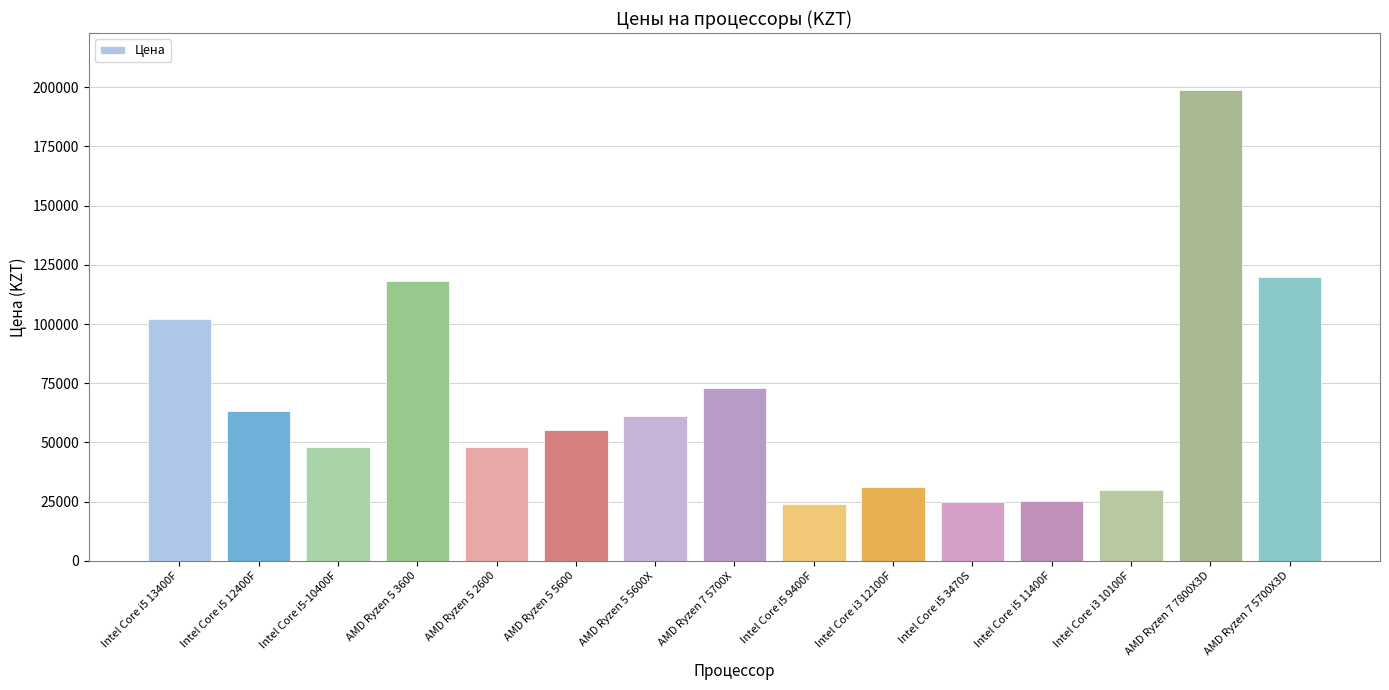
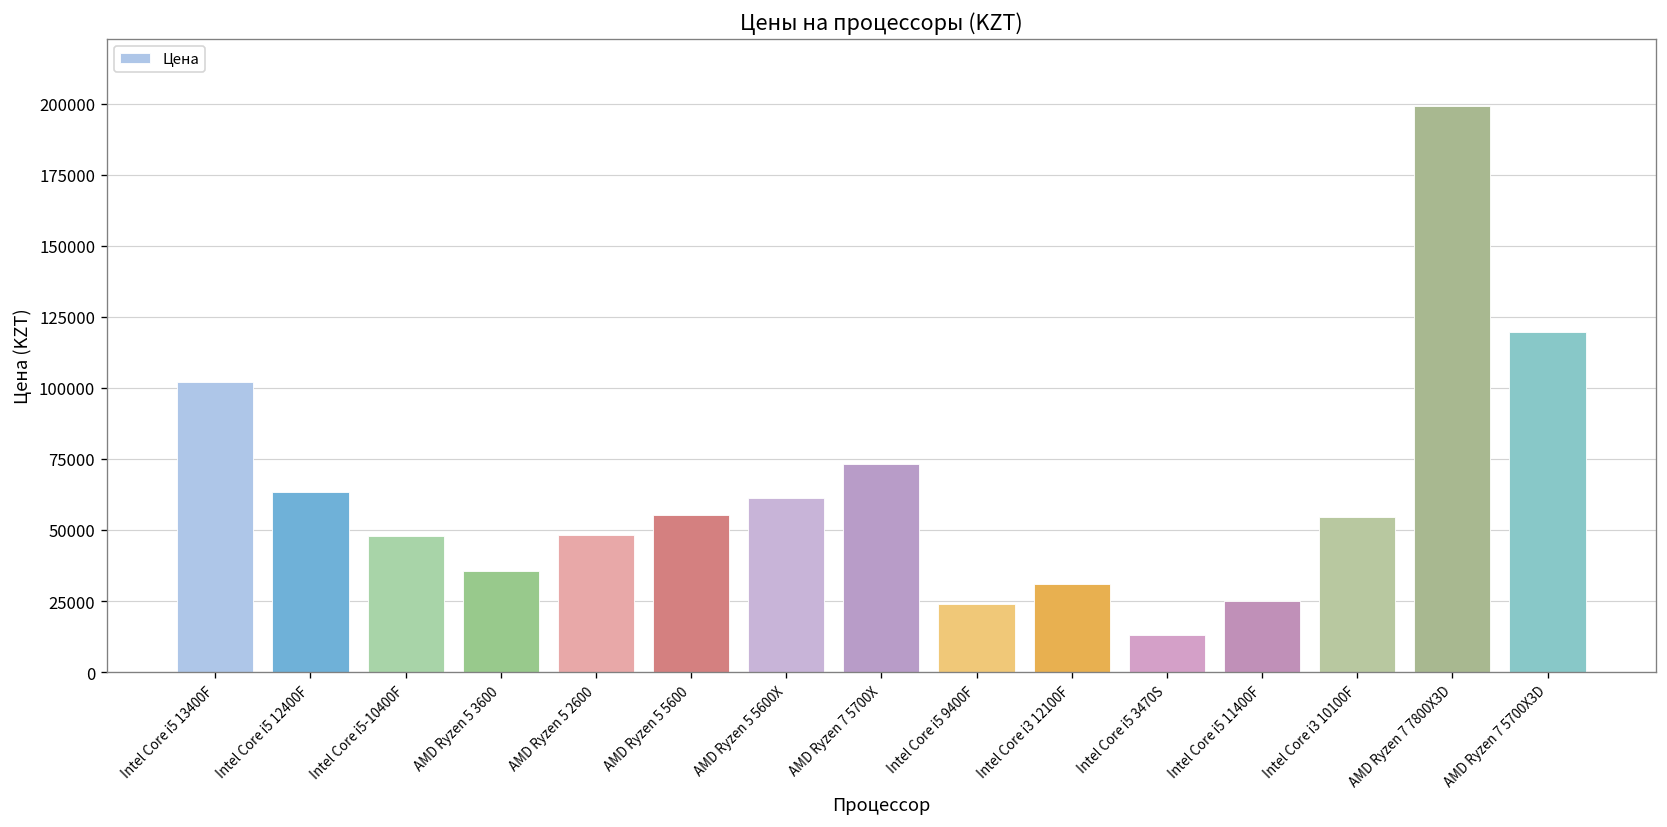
AMD Ryzen 5 3600: 118000 -> 36000
Intel Core i5 3470S: 25000 -> 13000
Intel Core i3 10100F: 30000 -> 55000
